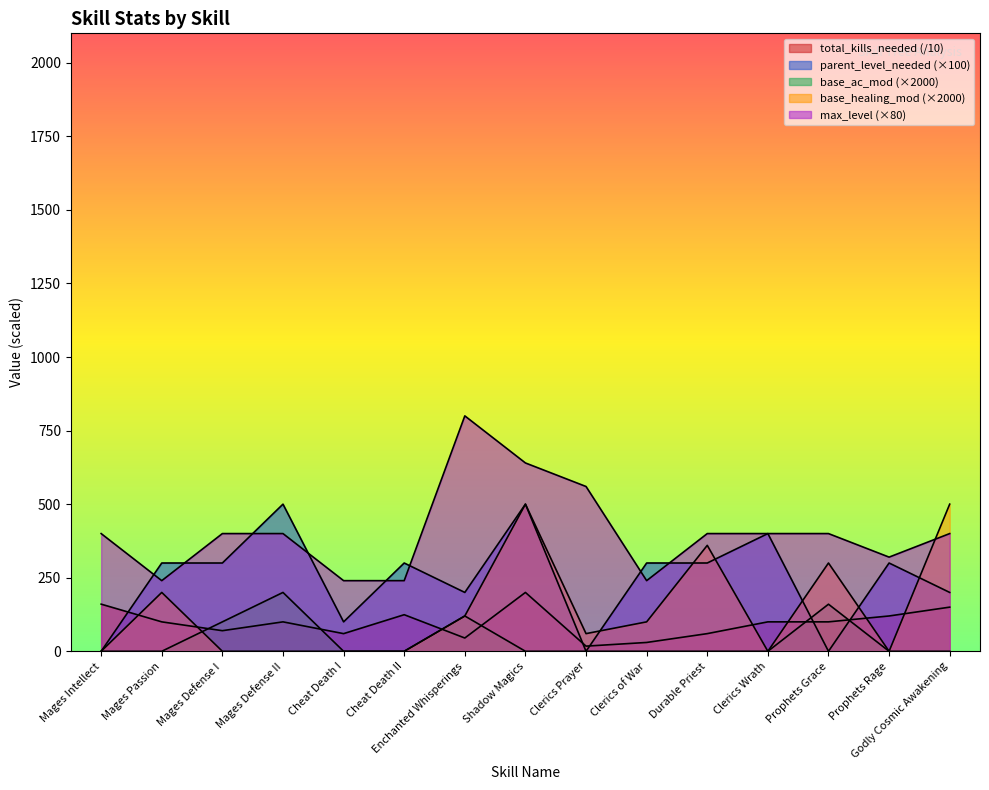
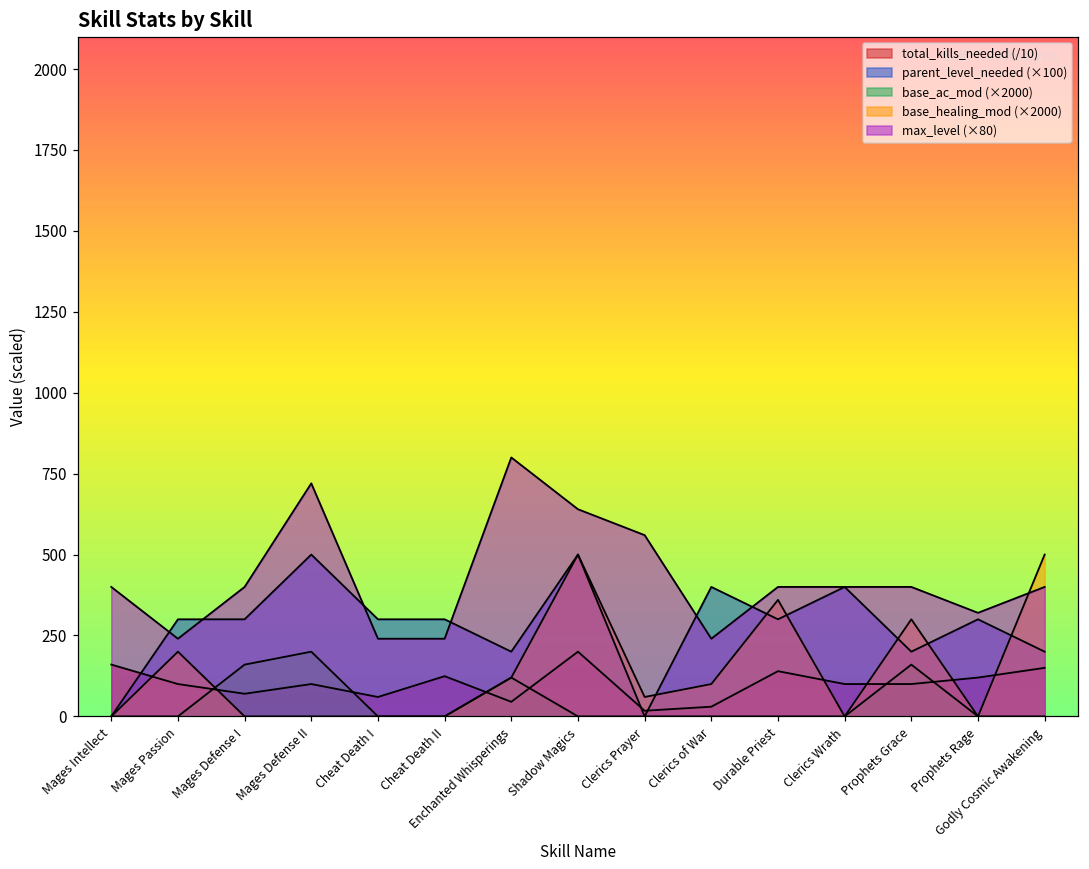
base_ac_mod (×2000), Mages Defense I: 100 -> 160
max_level (×80), Mages Defense II: 400 -> 720
parent_level_needed (×100), Cheat Death I: 100 -> 300
parent_level_needed (×100), Clerics of War: 300 -> 400
total_kills_needed (/10), Durable Priest: 60 -> 140
parent_level_needed (×100), Prophets Grace: 0 -> 200
